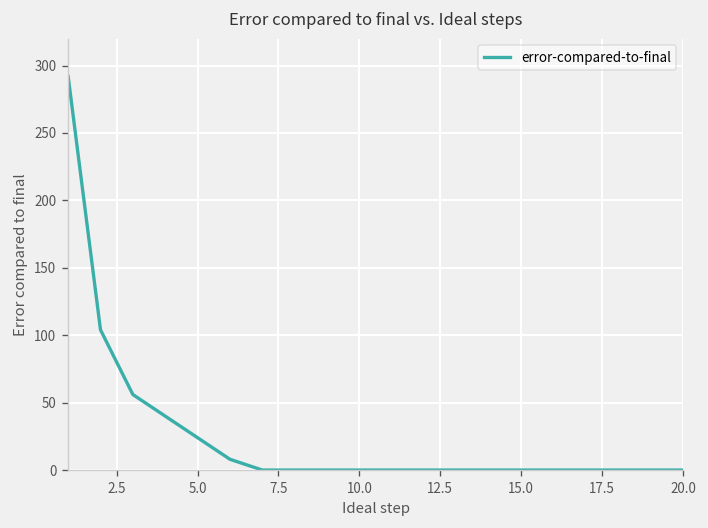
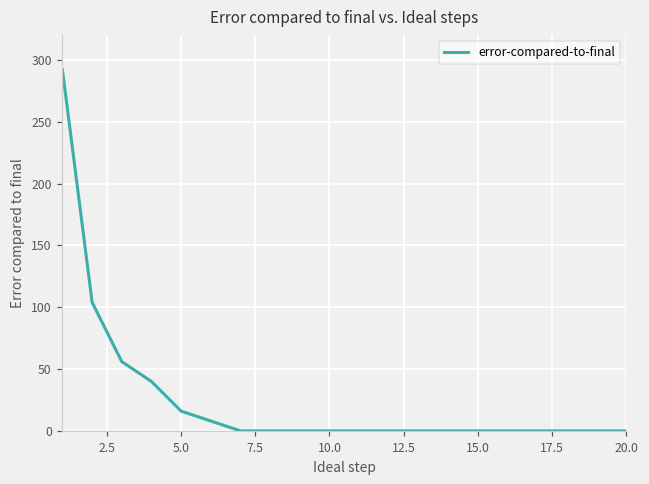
5.0: 24 -> 16
